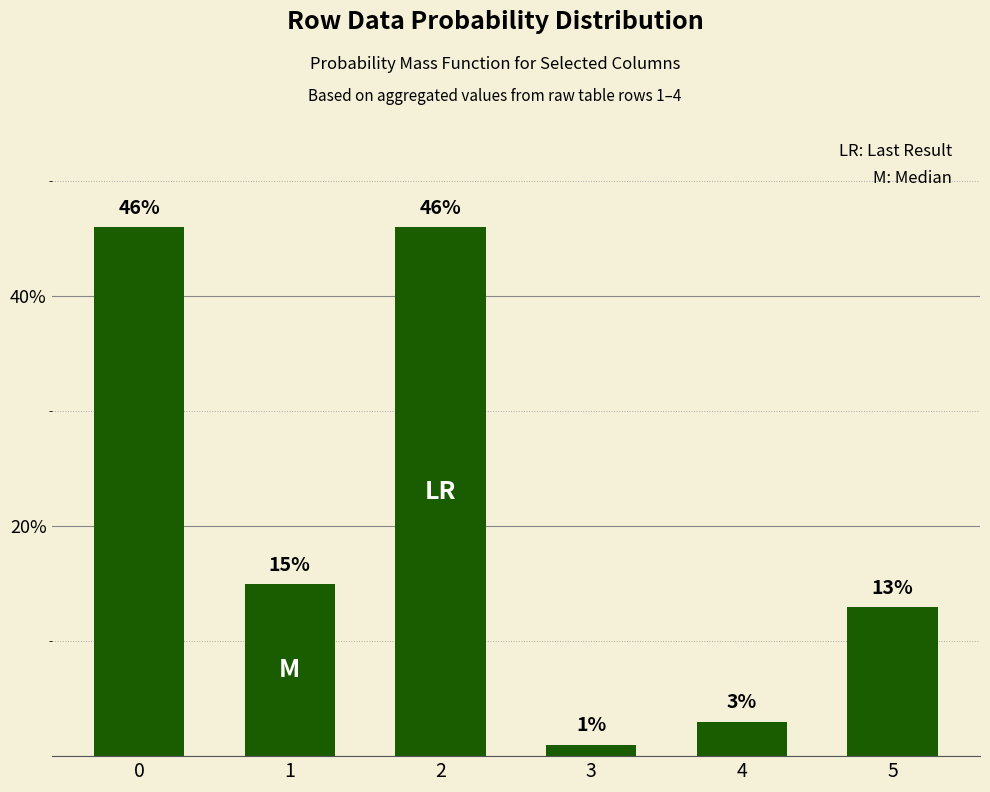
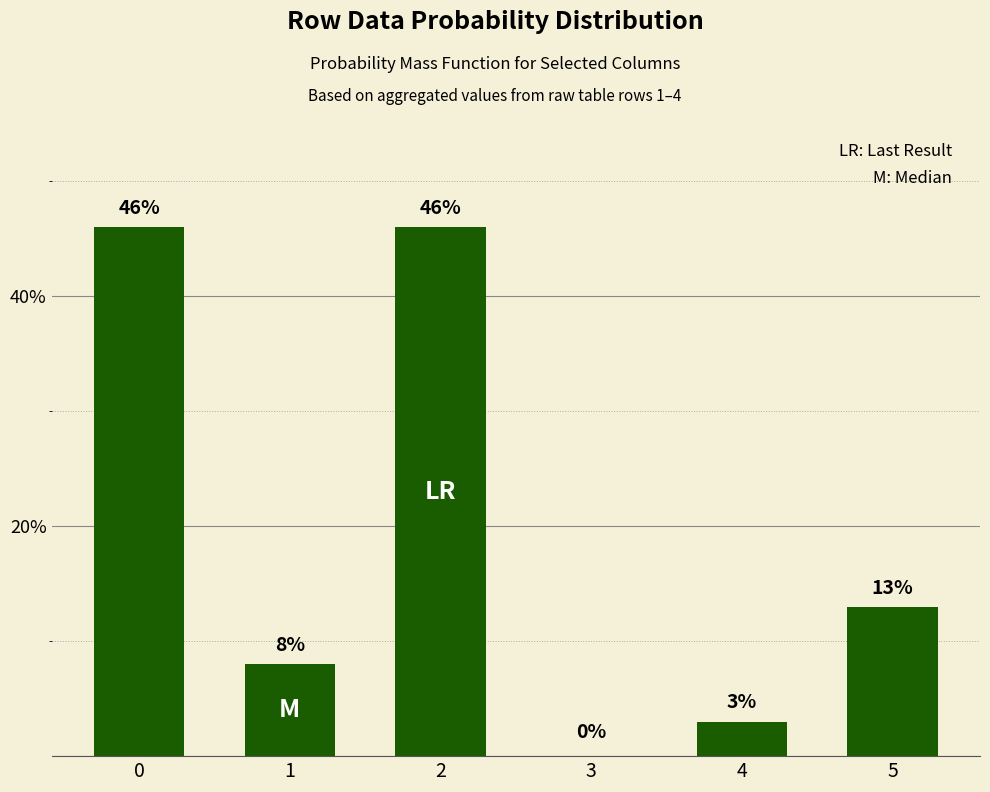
1: 15% -> 8%
3: 1% -> 0%
